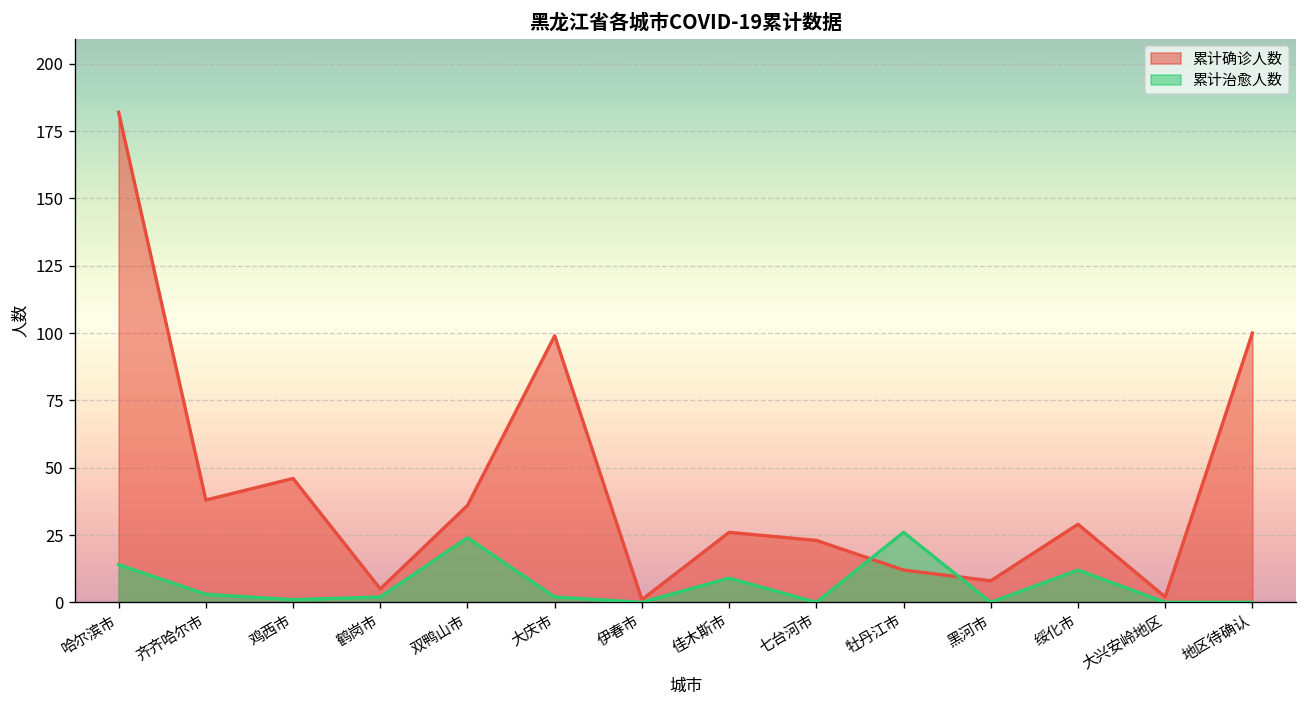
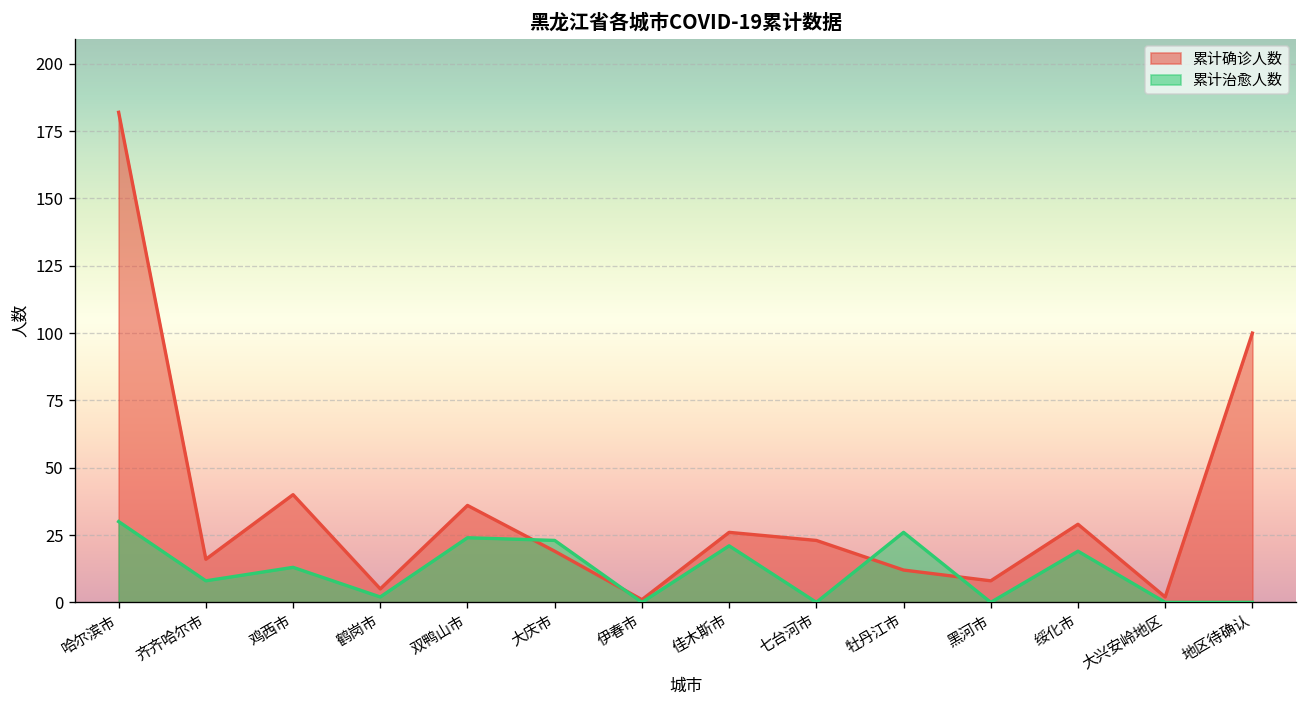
累计治愈人数, 哈尔滨市: 14 -> 30
累计确诊人数, 齐齐哈尔市: 38 -> 16
累计治愈人数, 齐齐哈尔市: 3 -> 8
累计确诊人数, 鸡西市: 46 -> 40
累计治愈人数, 鸡西市: 1 -> 13
累计确诊人数, 大庆市: 99 -> 19
累计治愈人数, 大庆市: 2 -> 23
累计治愈人数, 佳木斯市: 9 -> 21
累计治愈人数, 绥化市: 12 -> 19
